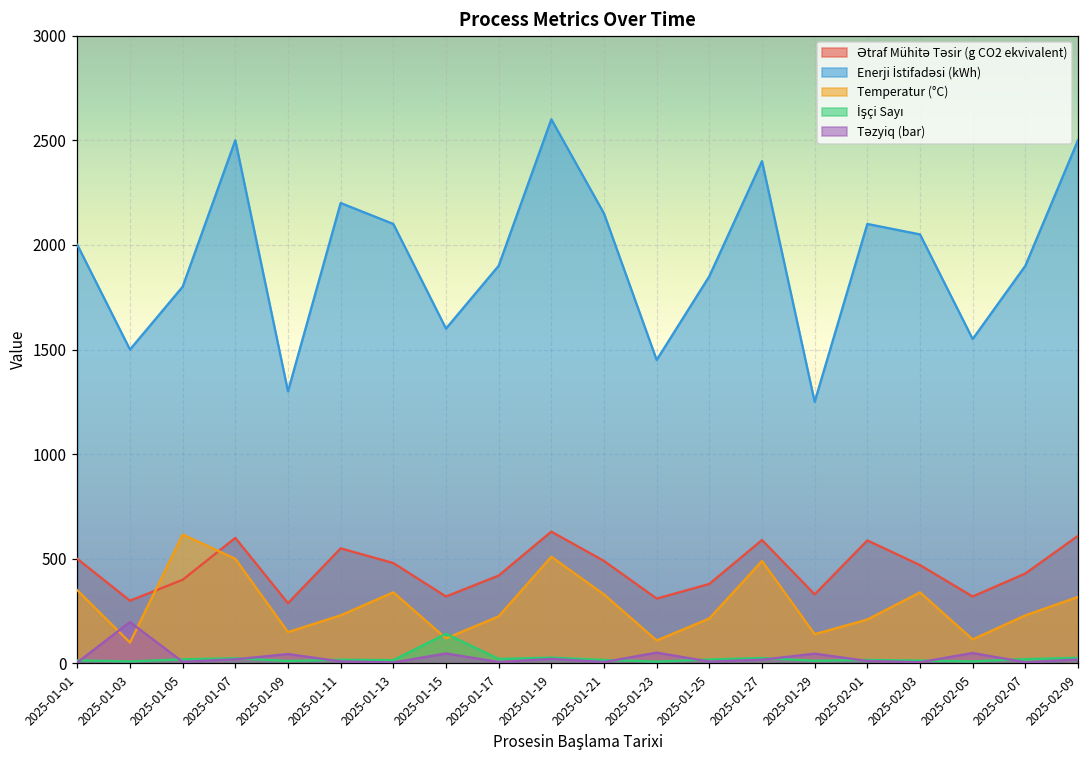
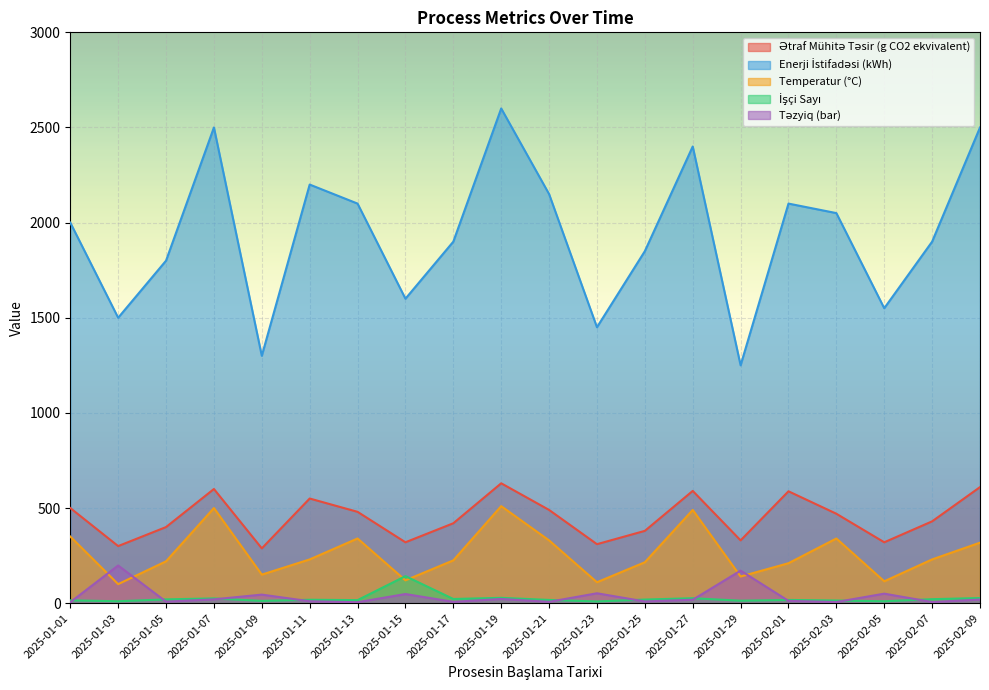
Temperatur (°C), 2025-01-05: 620 -> 220
Təzyiq (bar), 2025-01-29: 50 -> 170
